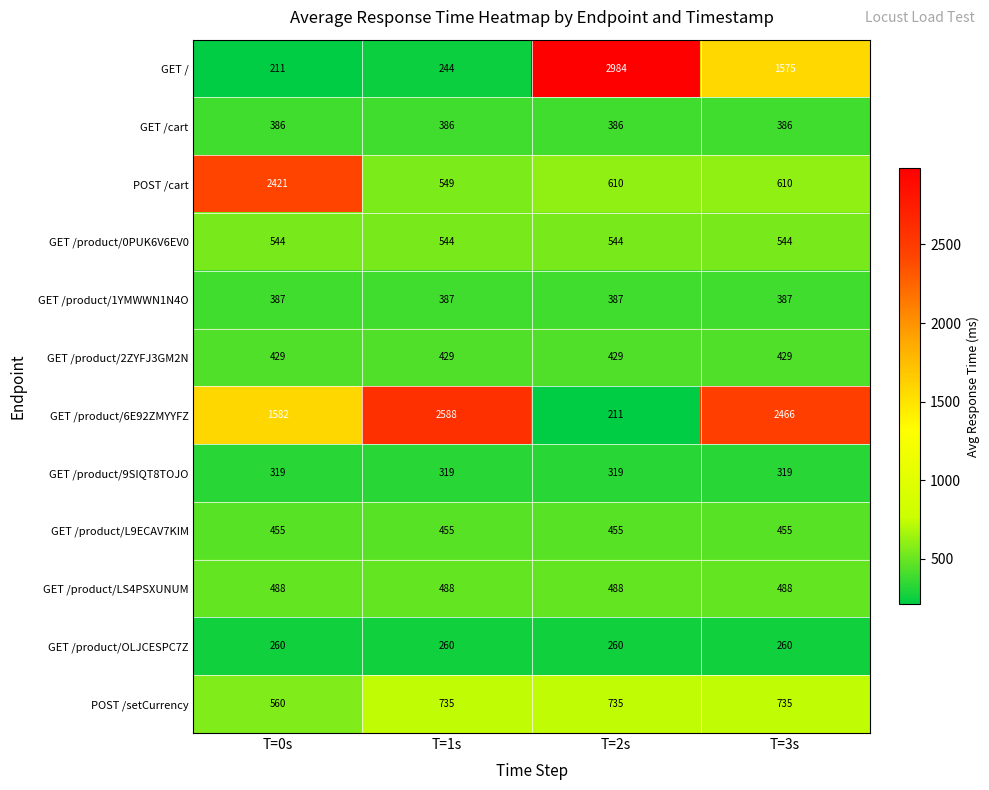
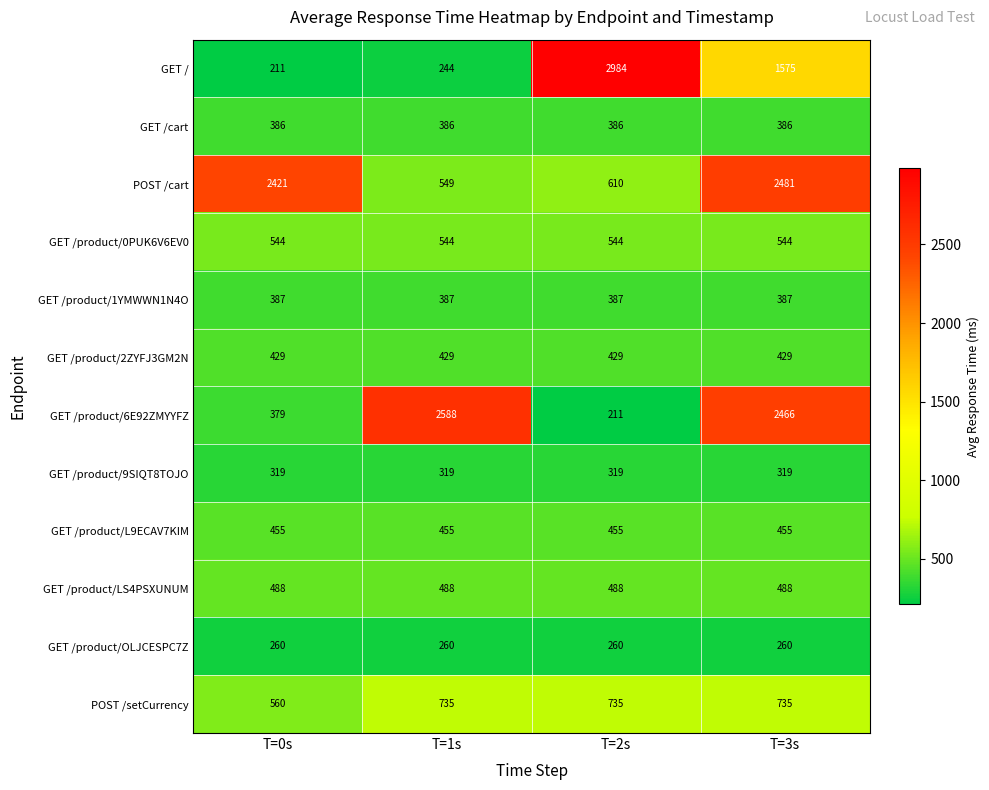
POST /cart, T=3s: 610 -> 2481
GET /product/6E92ZMYYFZ, T=0s: 1582 -> 379
